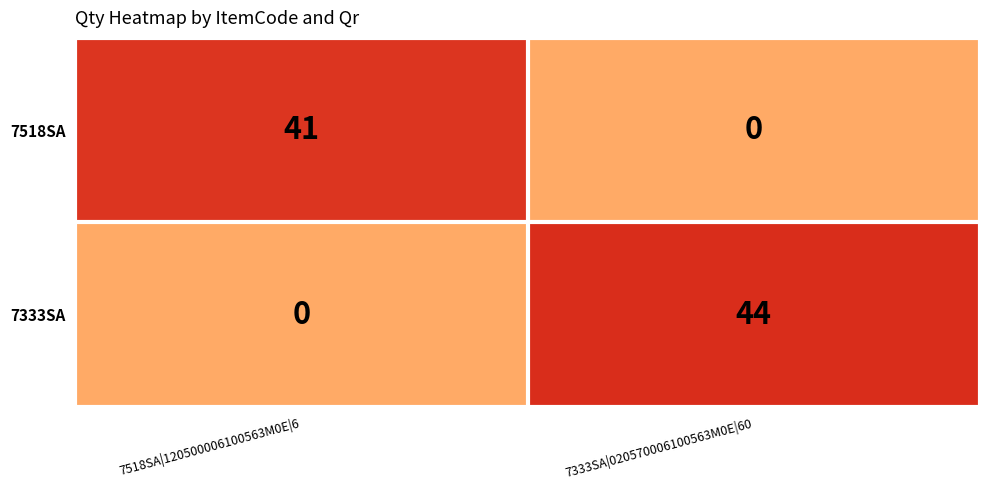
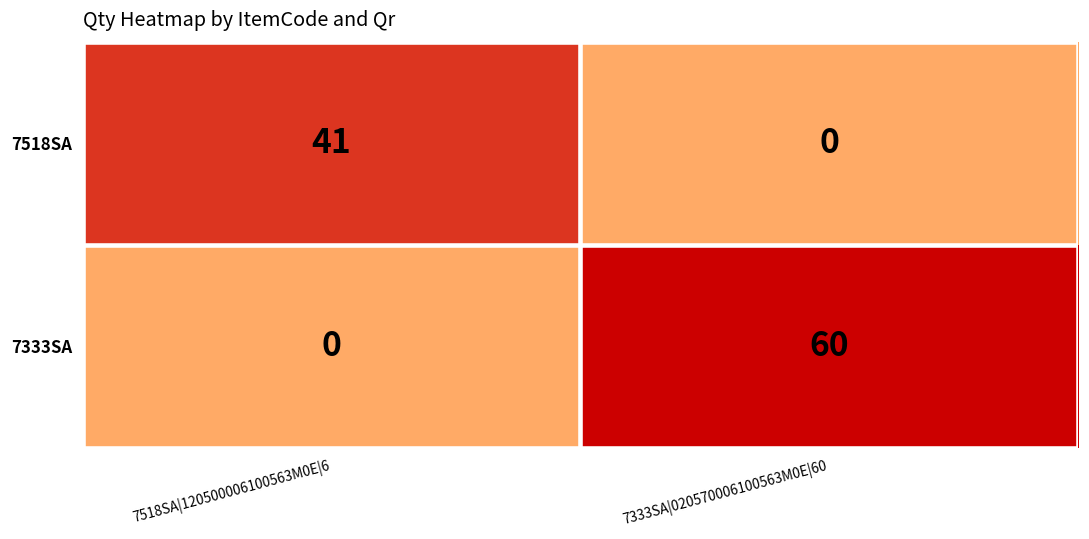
7333SA, 7333SA|020570006100563M0E|60: 44 -> 60
